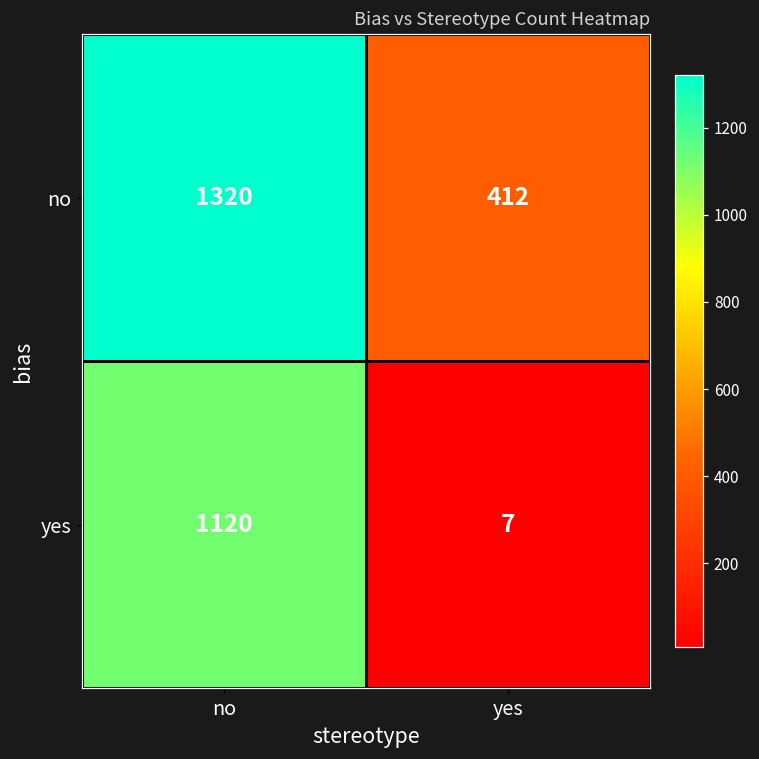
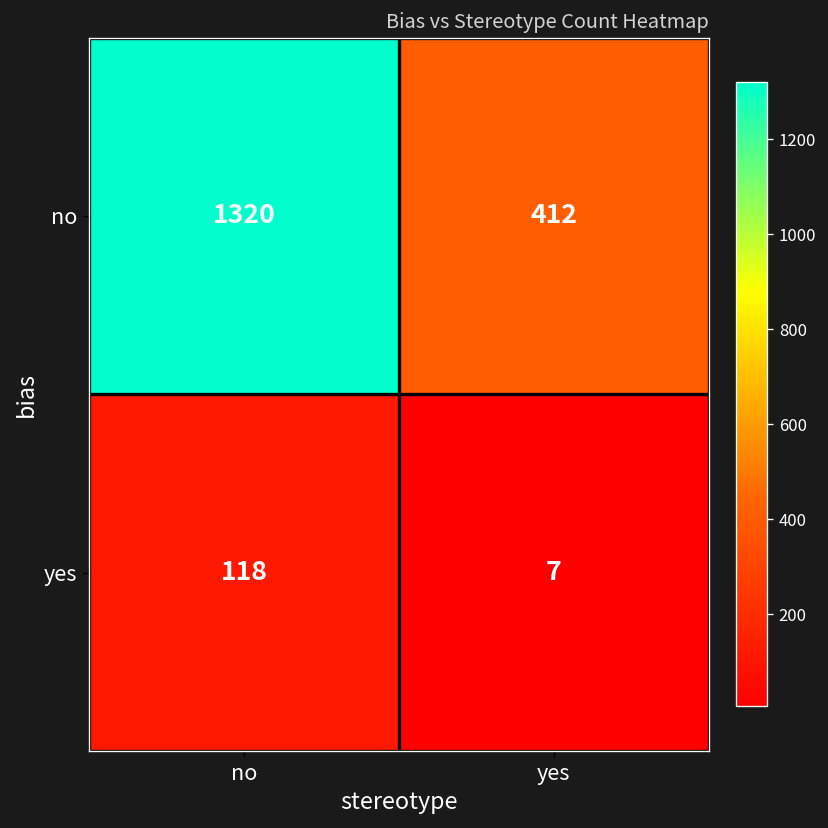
yes, no: 1120 -> 118
